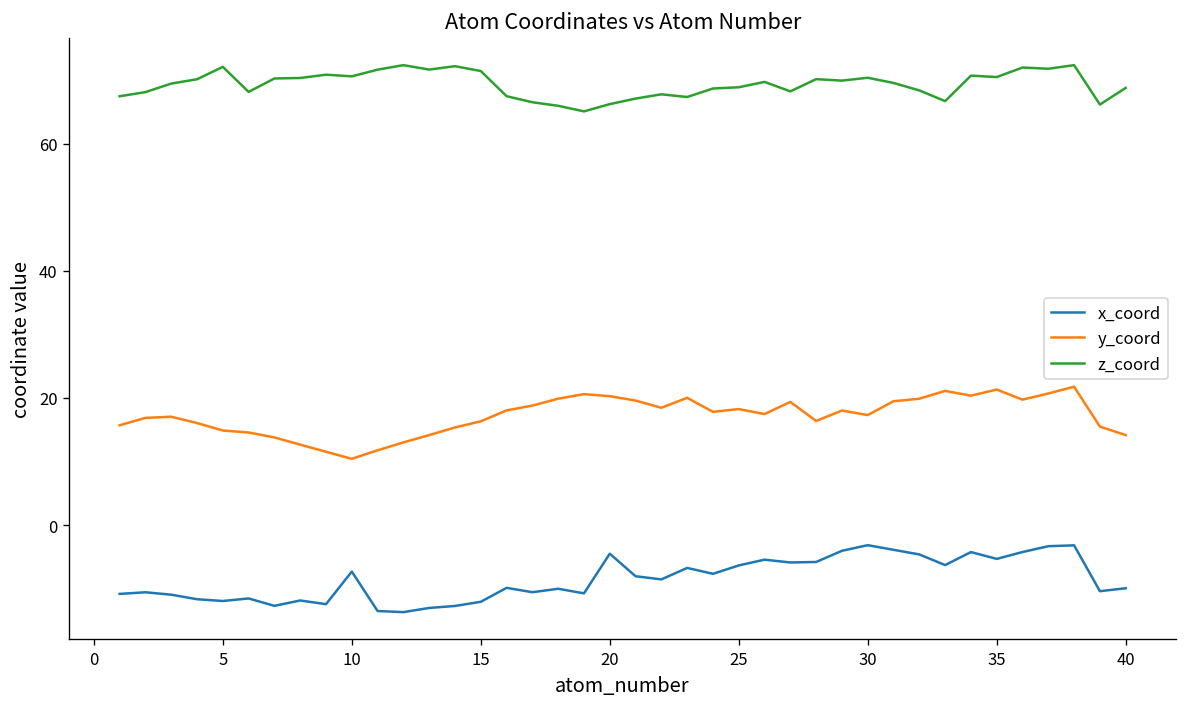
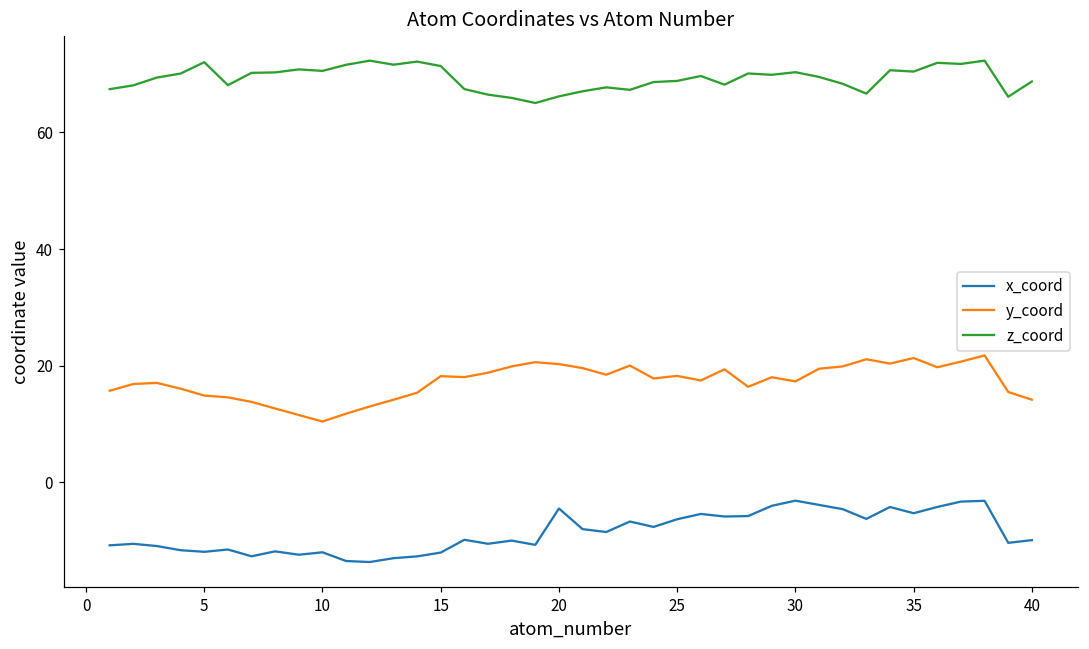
x_coord, 10: -7 -> -12
y_coord, 15: 16 -> 18
